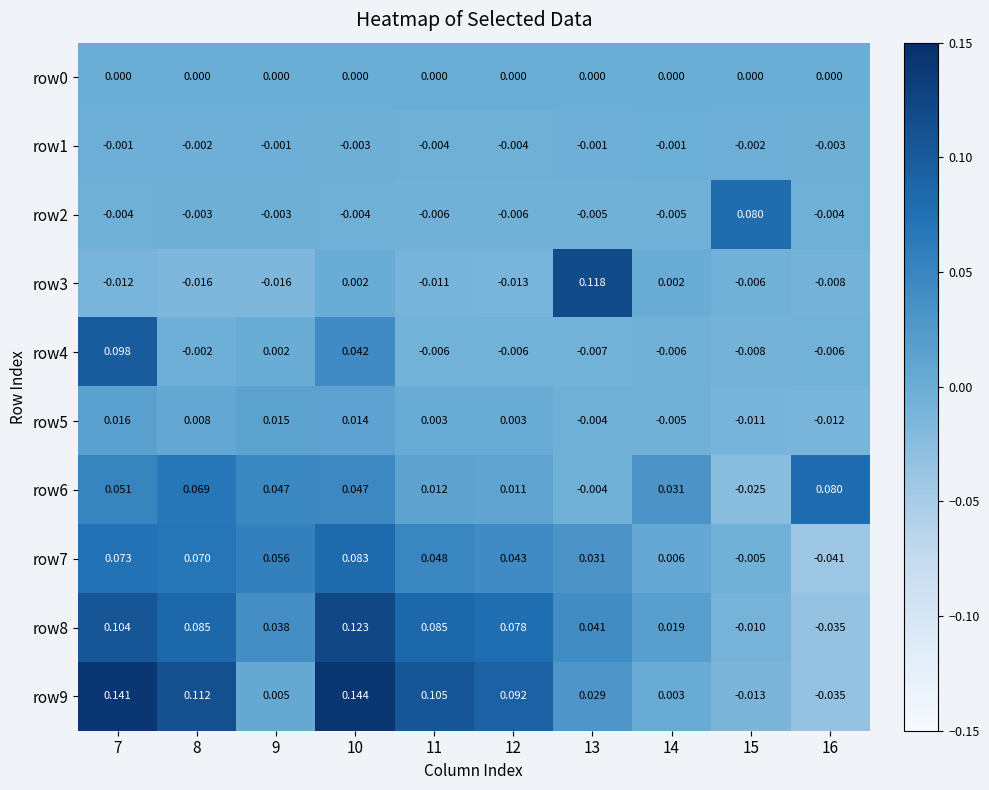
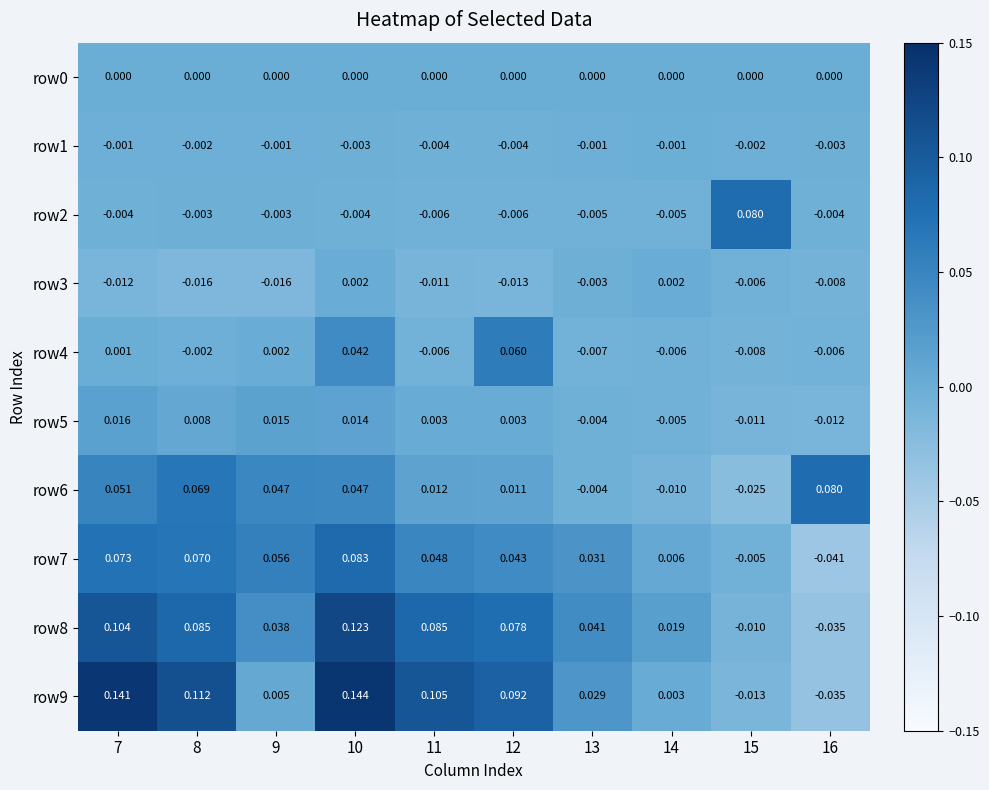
row3, 13: 0.118 -> -0.003
row4, 7: 0.098 -> 0.001
row4, 12: -0.006 -> 0.060
row6, 14: 0.031 -> -0.010
